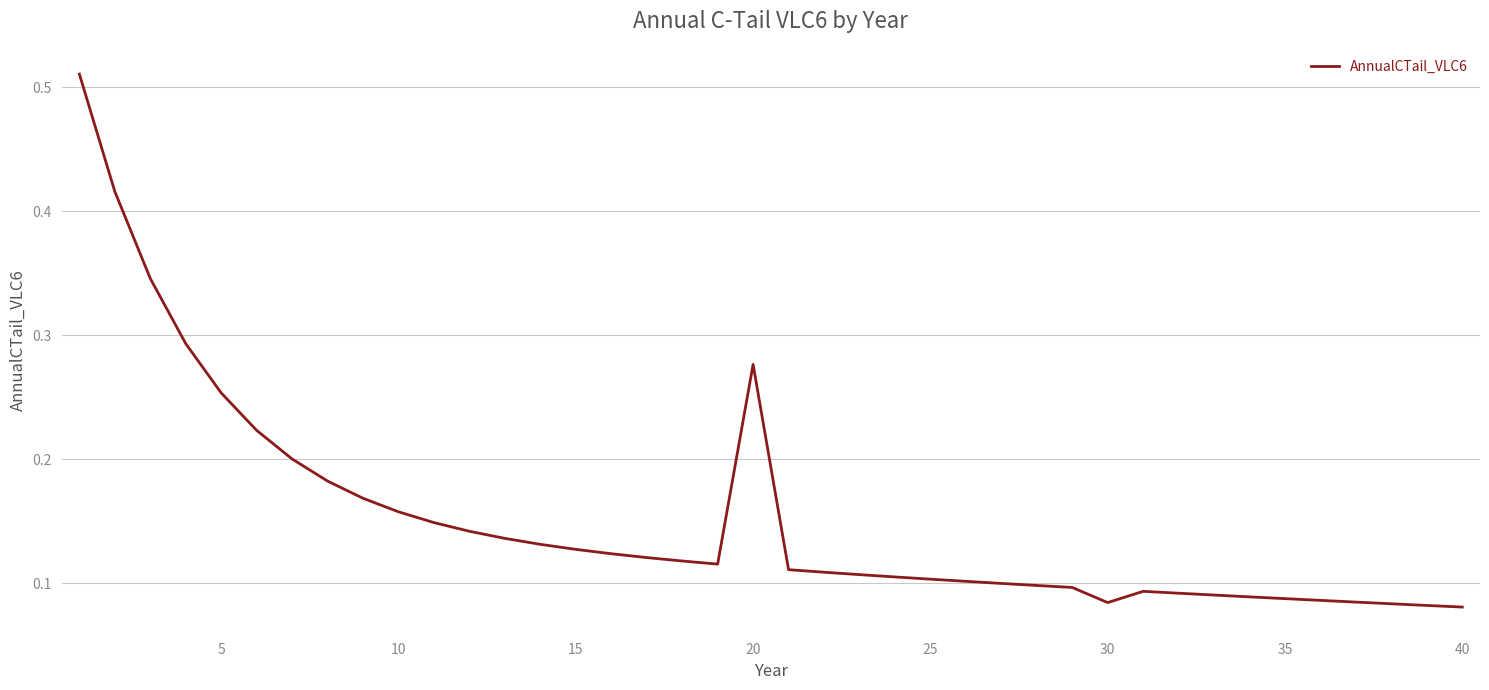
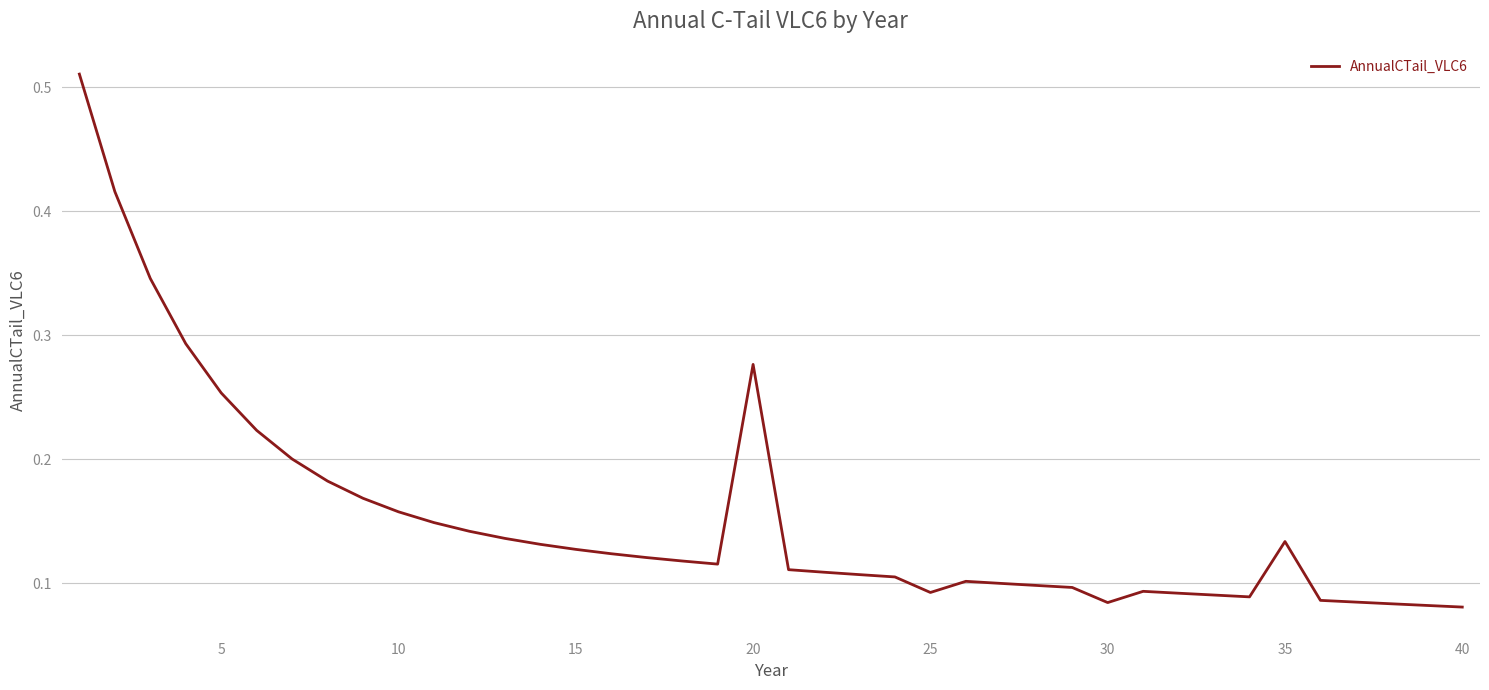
25: 0.103 -> 0.092
35: 0.087 -> 0.133
